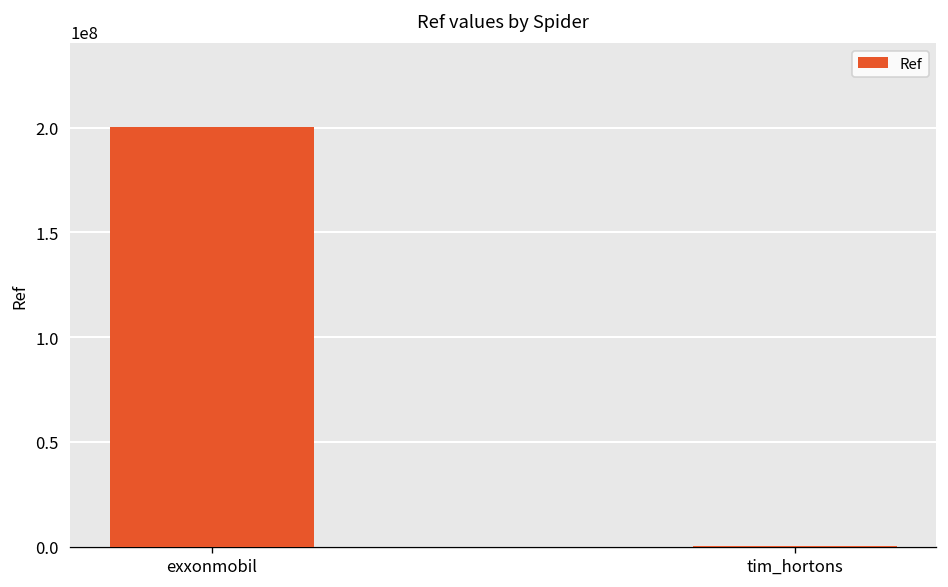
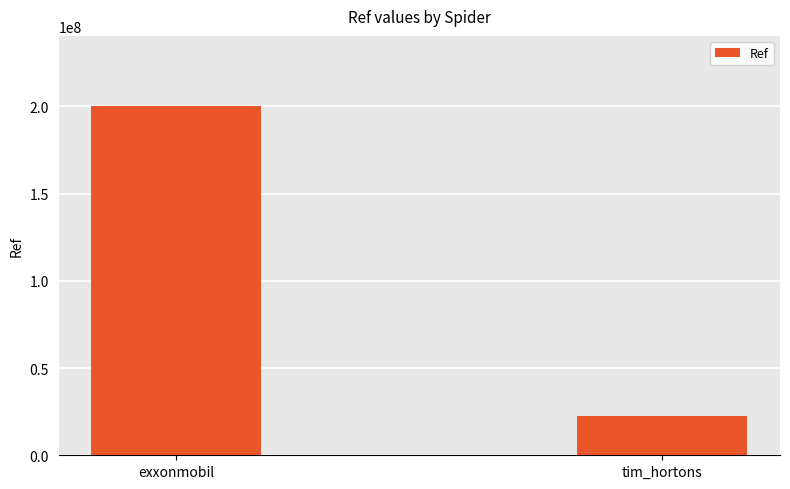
tim_hortons: 0 -> 23000000
